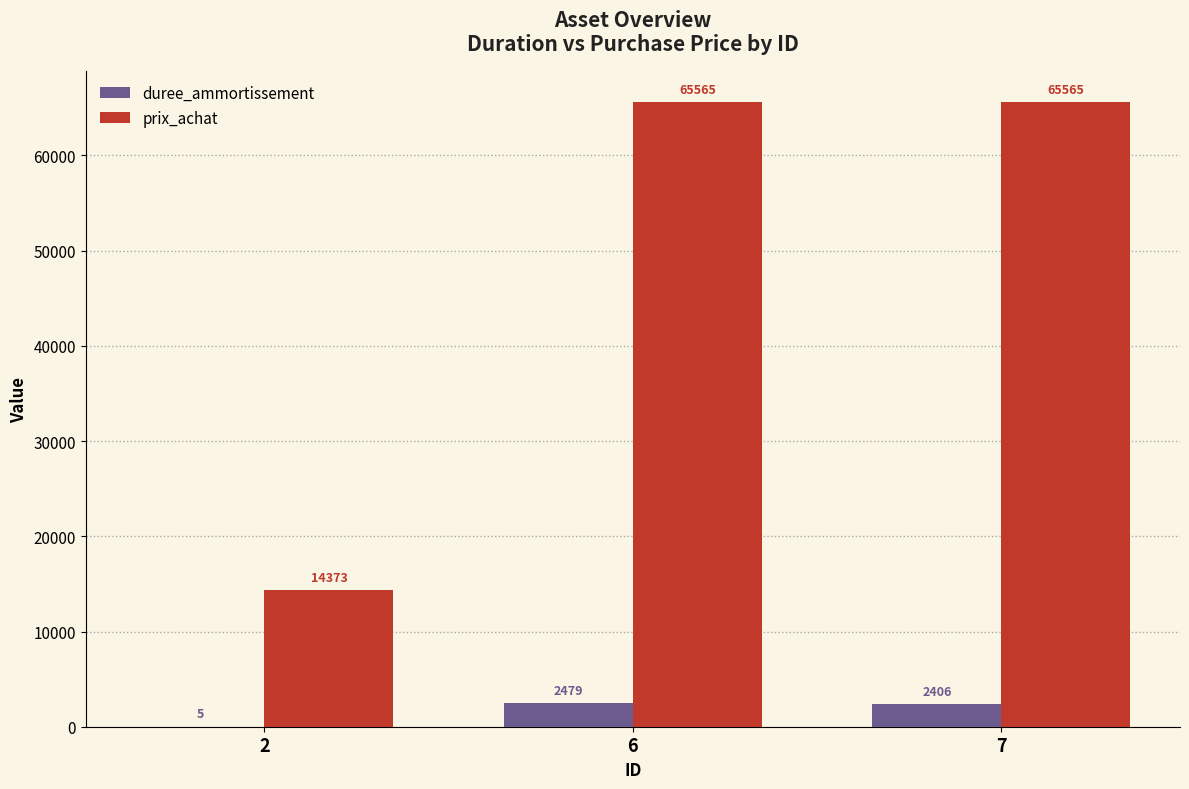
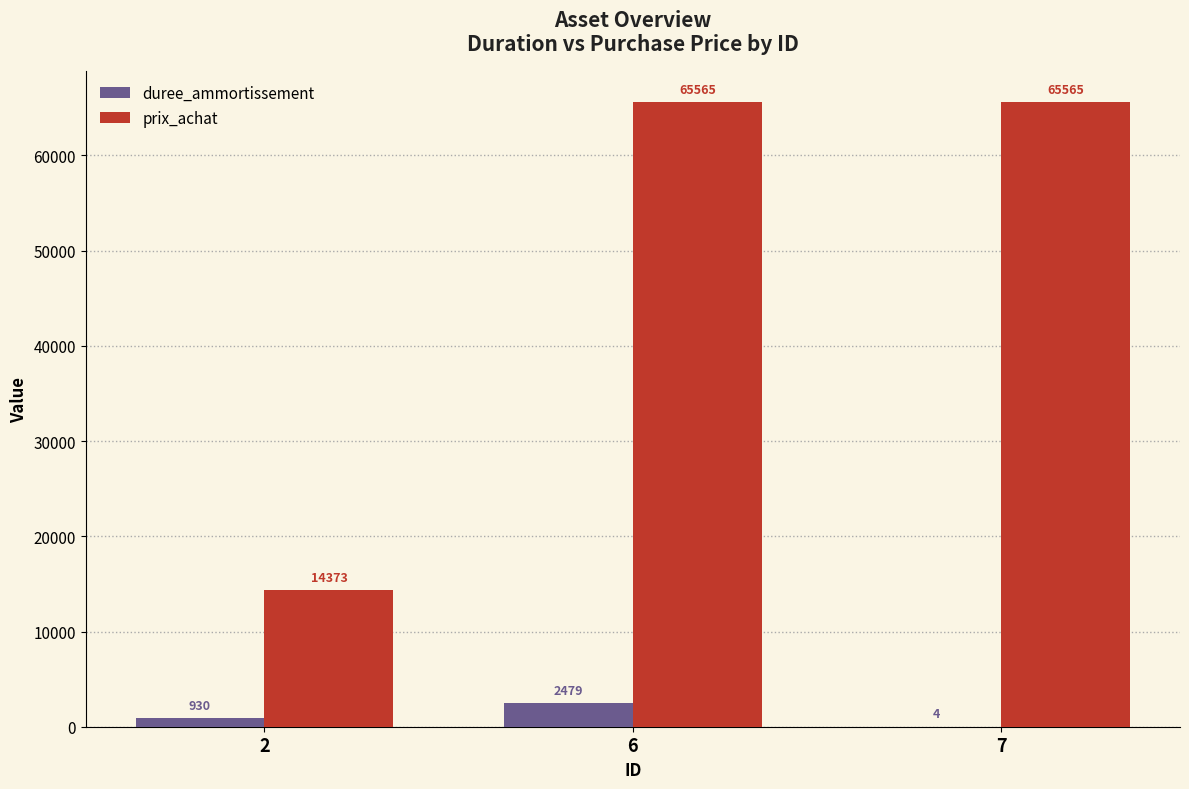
duree_ammortissement, 2: 5 -> 930
duree_ammortissement, 7: 2406 -> 4
